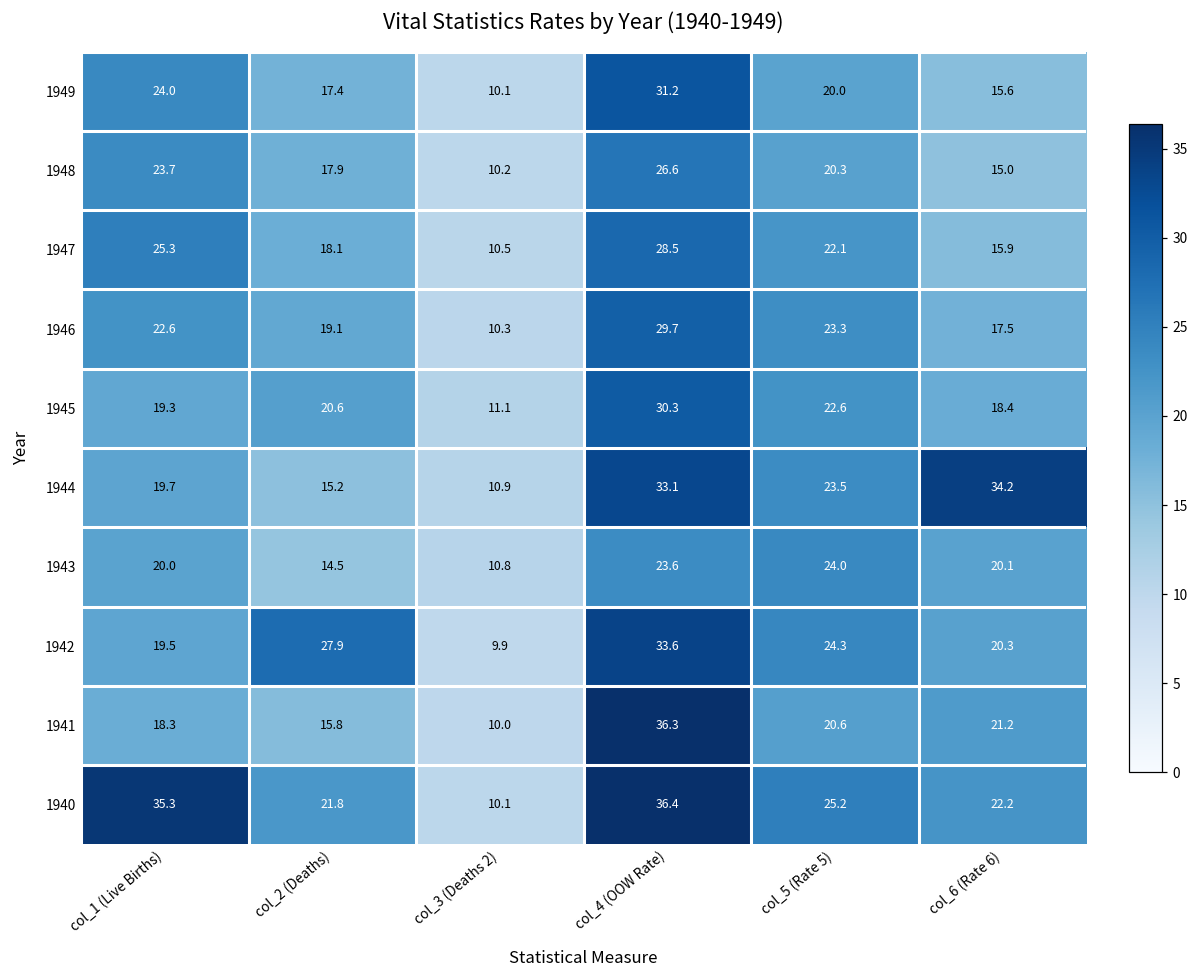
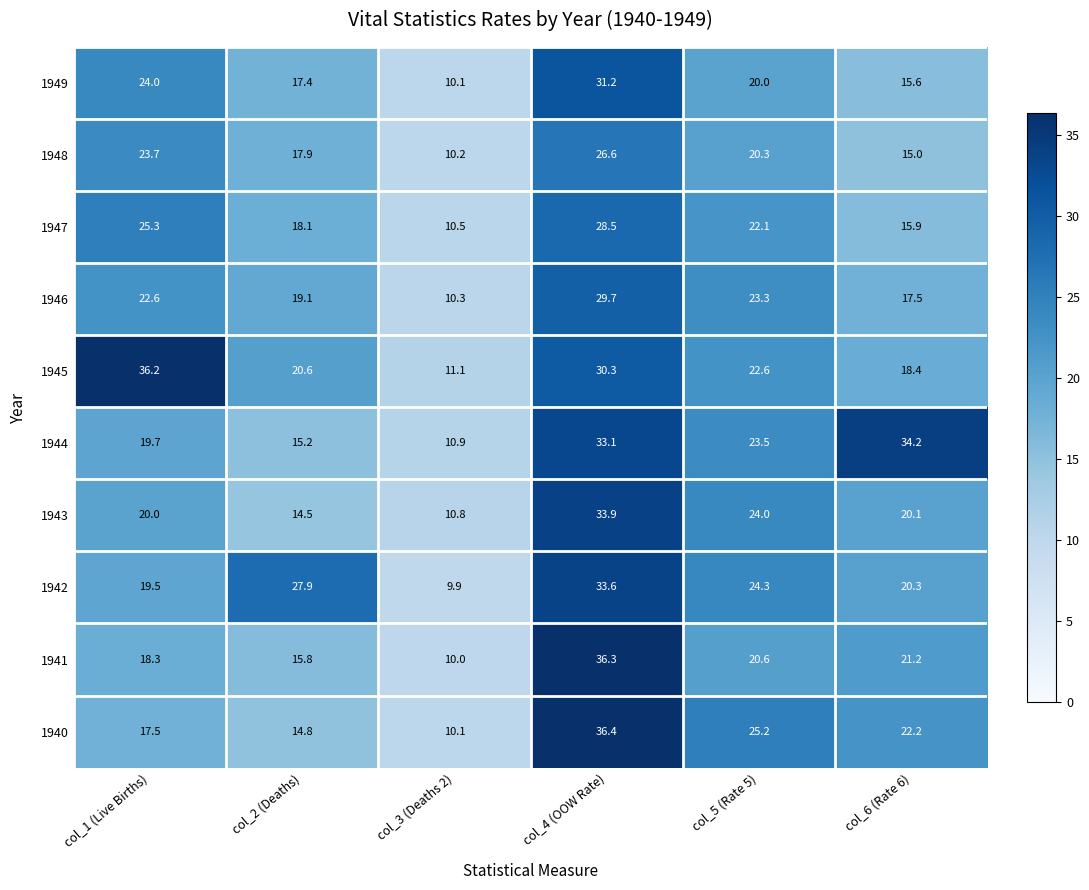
1945, col_1 (Live Births): 19.3 -> 36.2
1943, col_4 (OOW Rate): 23.6 -> 33.9
1940, col_1 (Live Births): 35.3 -> 17.5
1940, col_2 (Deaths): 21.8 -> 14.8
